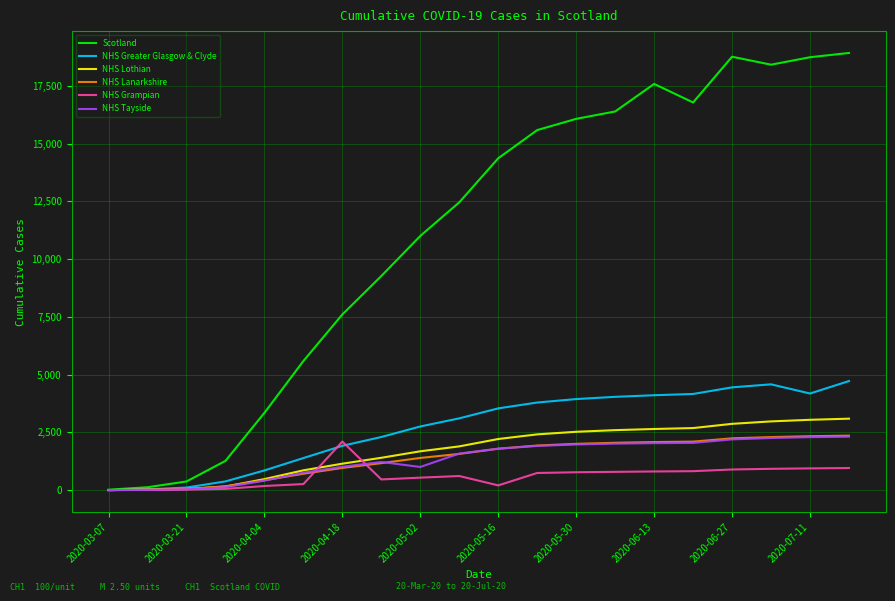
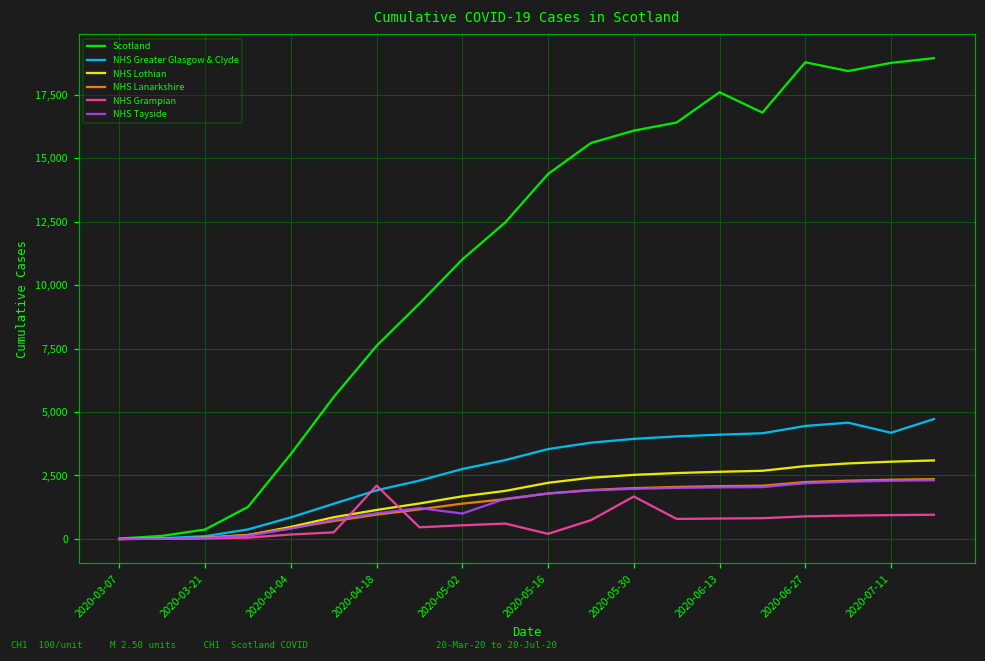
NHS Grampian, 2020-05-30: 800 -> 1,700
